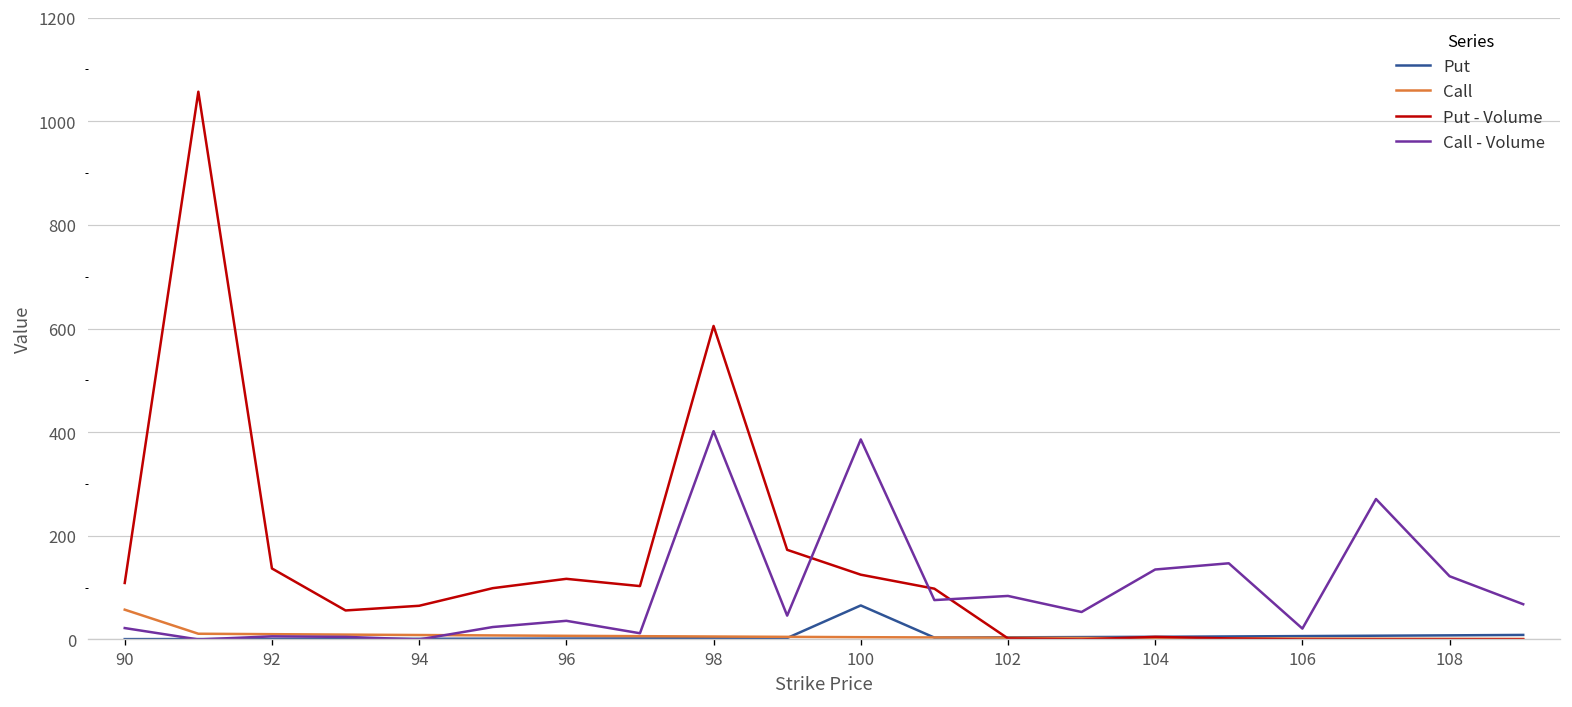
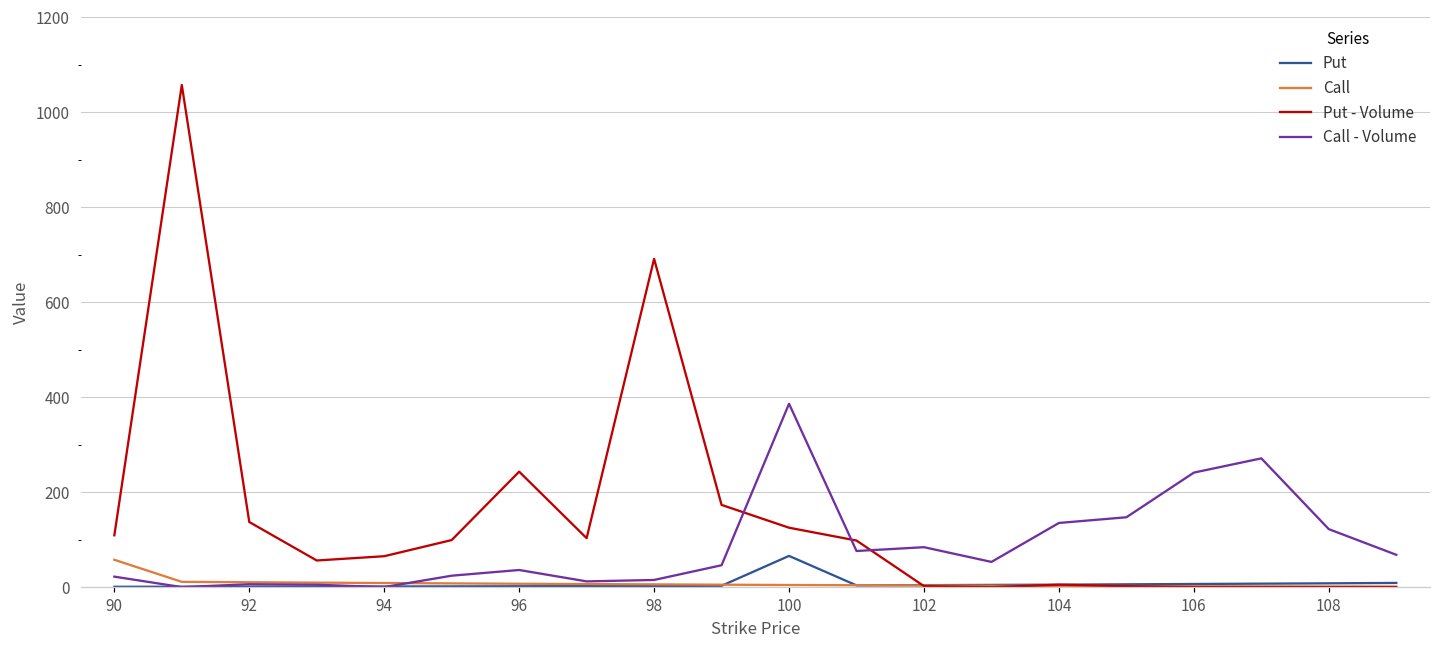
Put - Volume, 96: 120 -> 240
Put - Volume, 98: 610 -> 690
Call - Volume, 98: 400 -> 20
Call - Volume, 106: 20 -> 240
